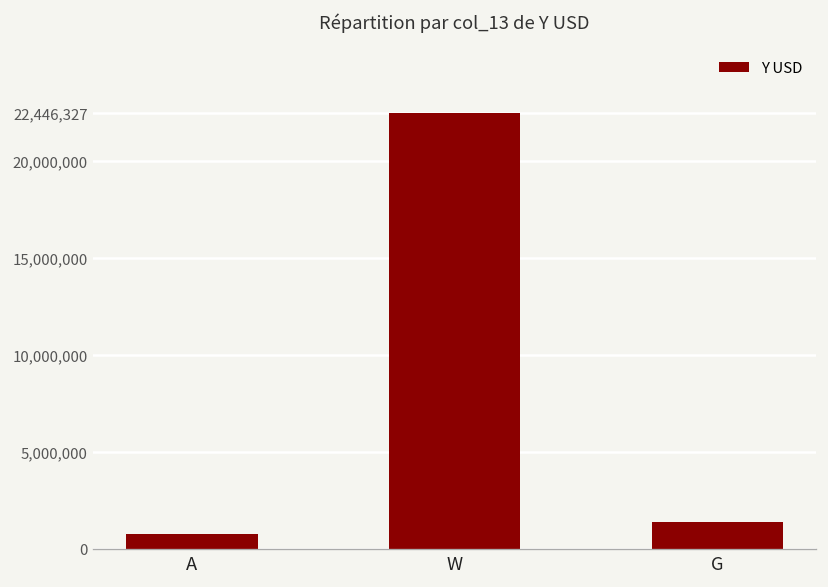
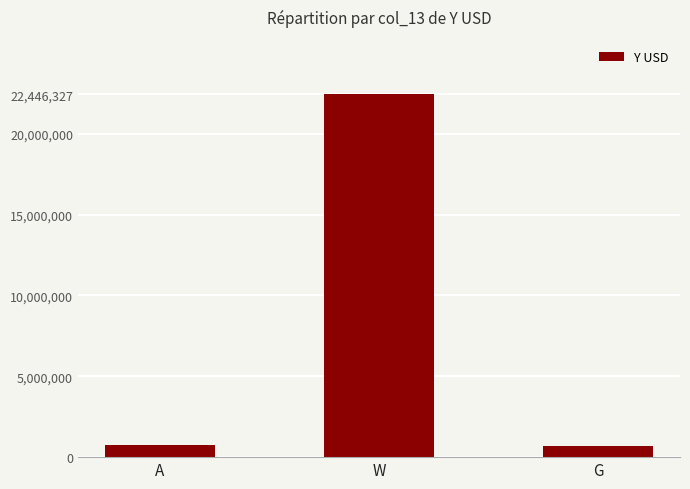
G: 1,400,000 -> 700,000
